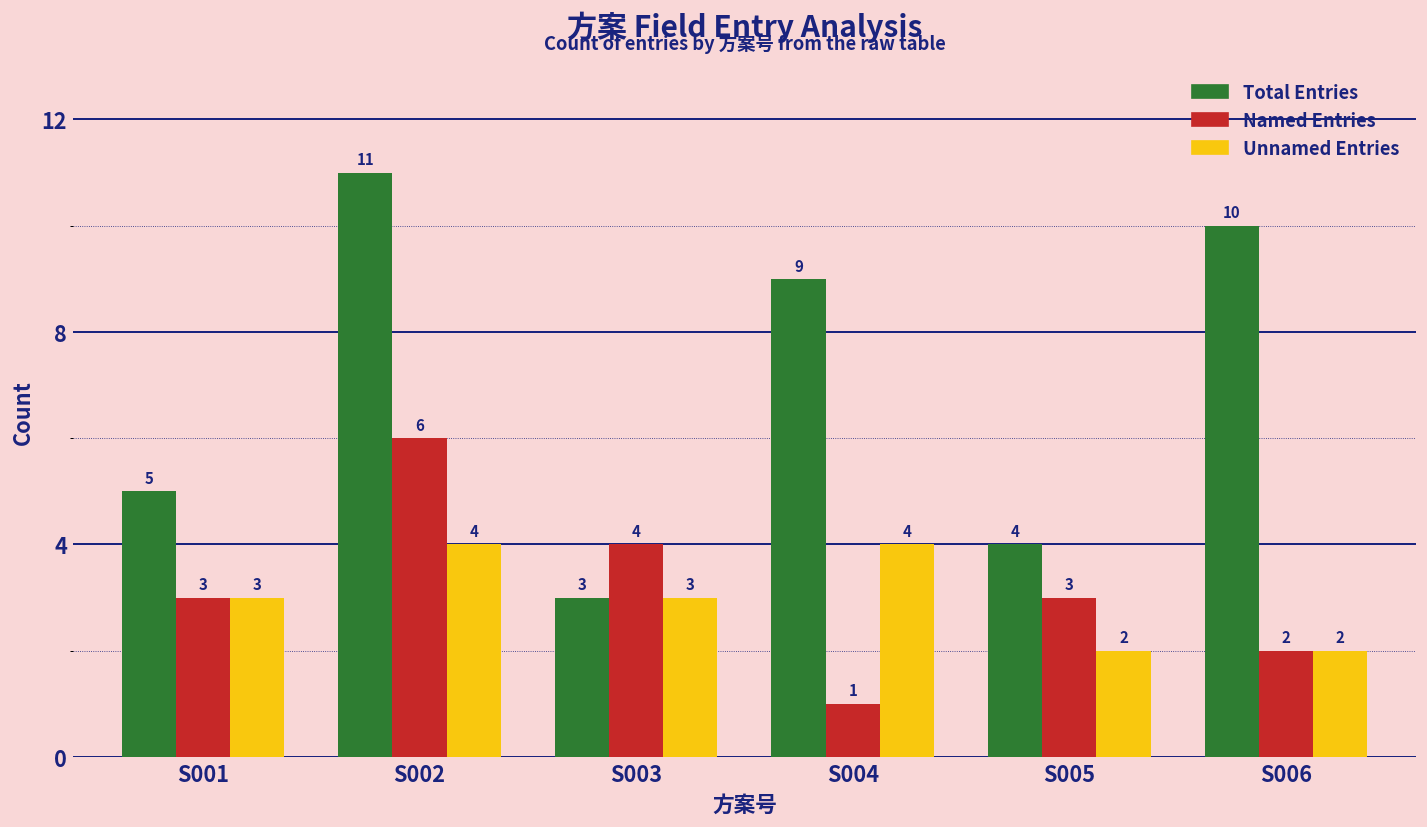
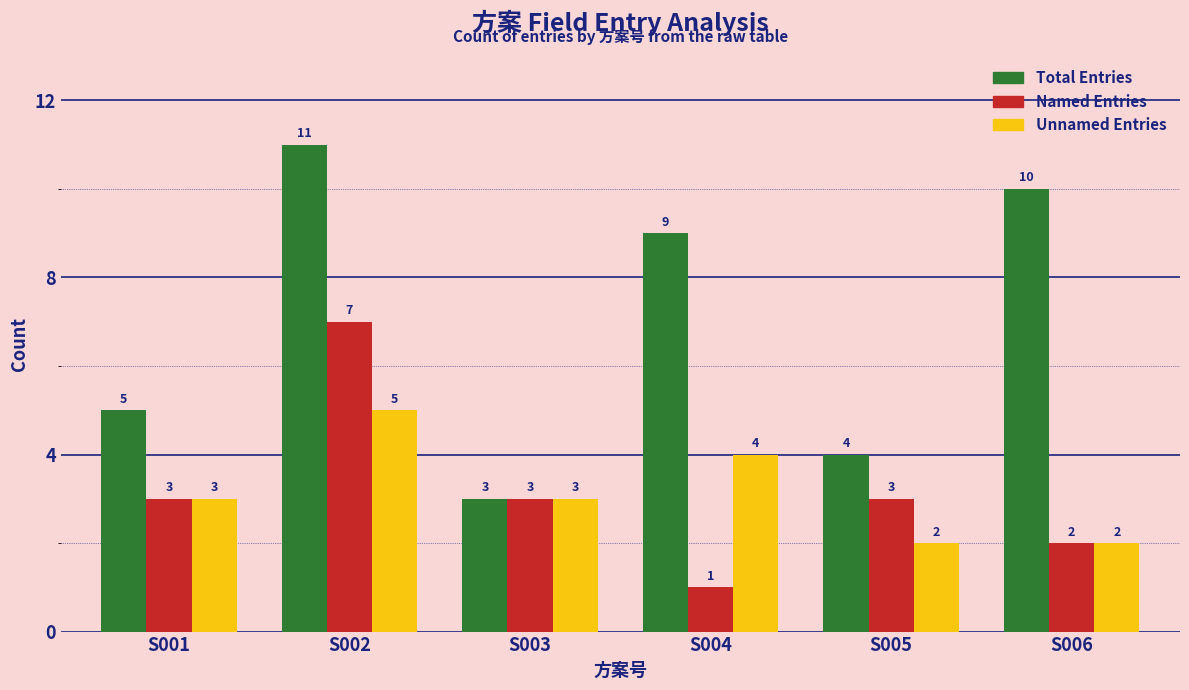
Named Entries, S002: 6 -> 7
Unnamed Entries, S002: 4 -> 5
Named Entries, S003: 4 -> 3
